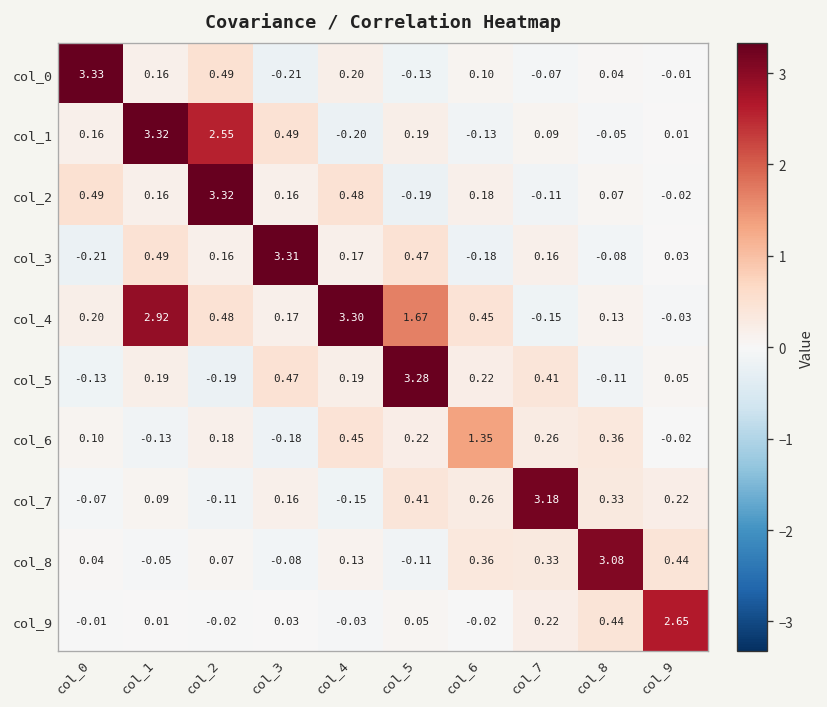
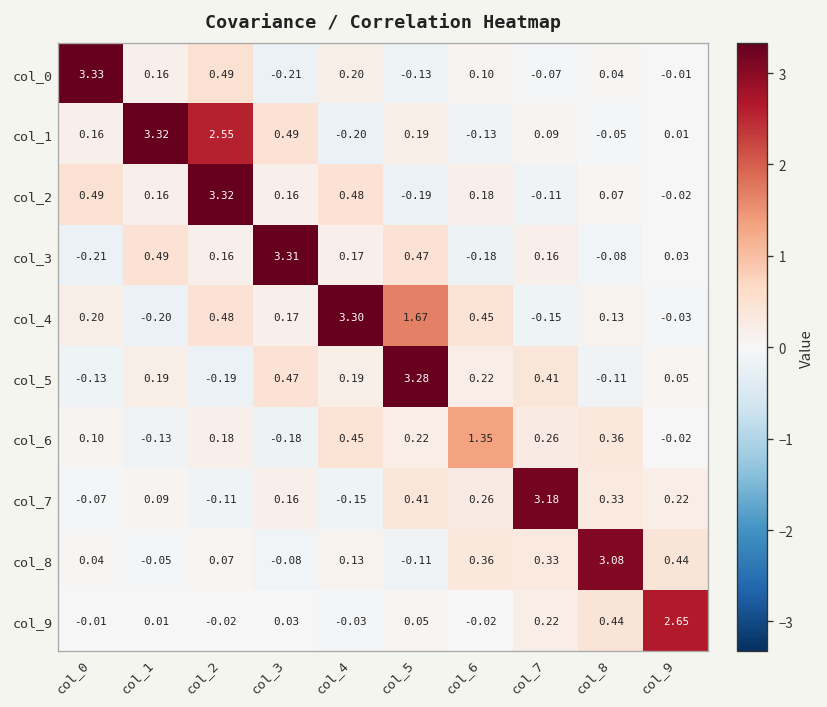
col_4, col_1: 2.92 -> -0.20
